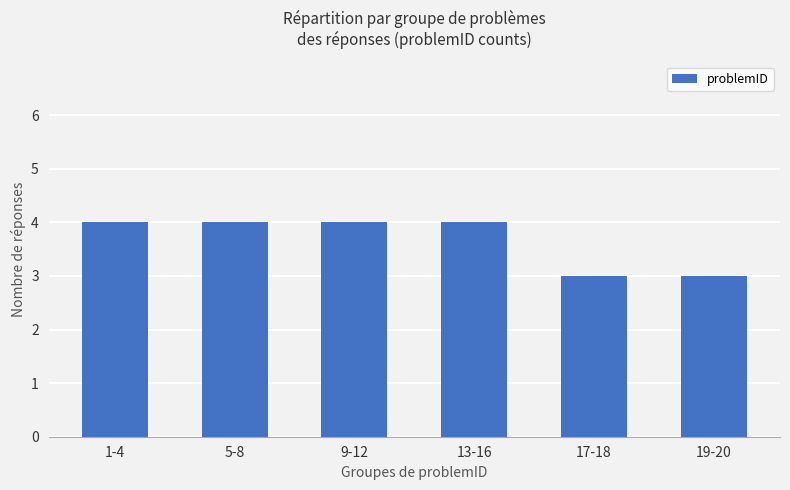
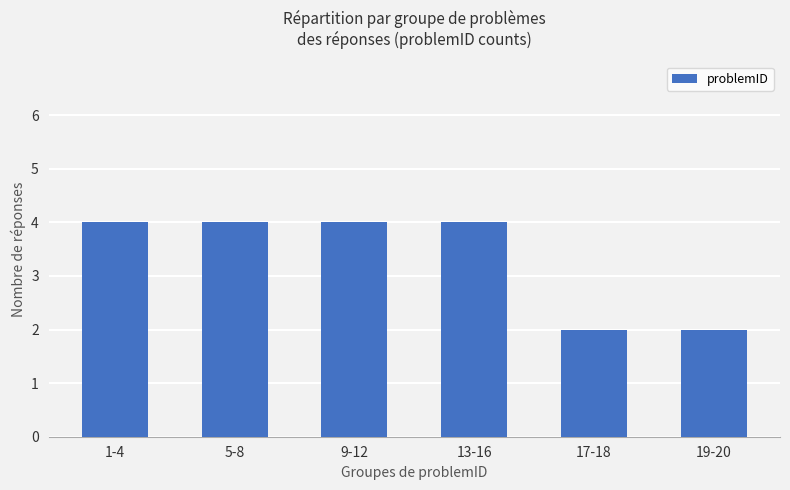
17-18: 3 -> 2
19-20: 3 -> 2
